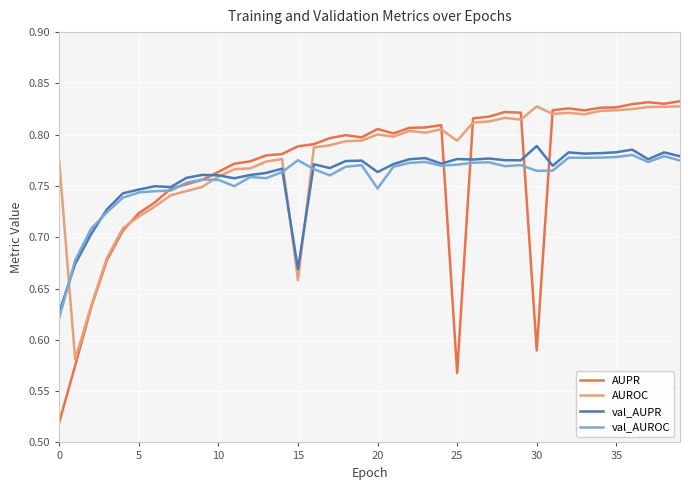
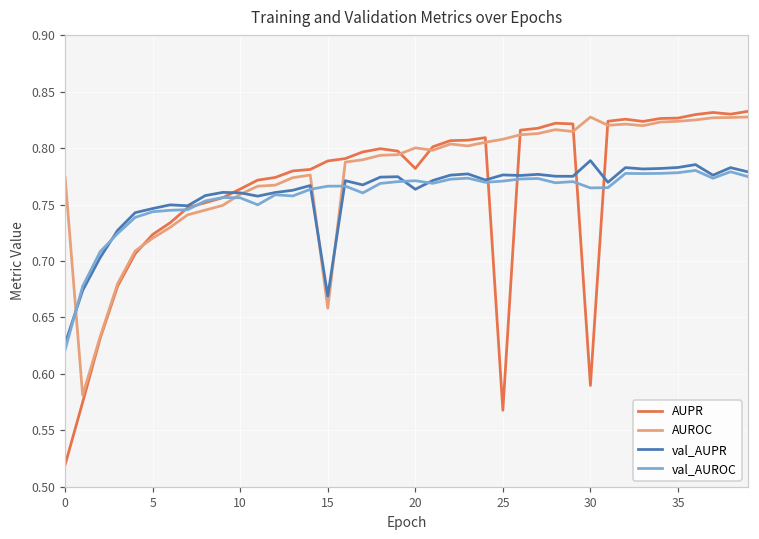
val_AUROC, 15: 0.775 -> 0.766
AUPR, 20: 0.806 -> 0.782
val_AUROC, 20: 0.748 -> 0.771
AUROC, 25: 0.794 -> 0.808
